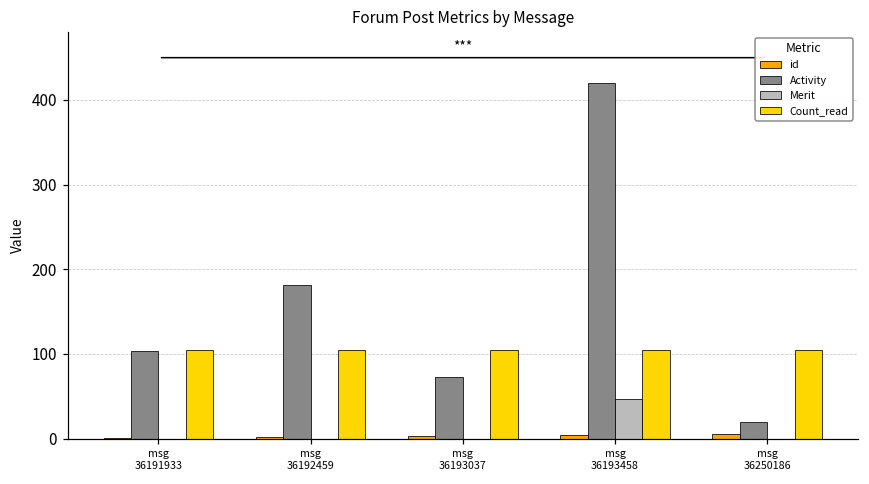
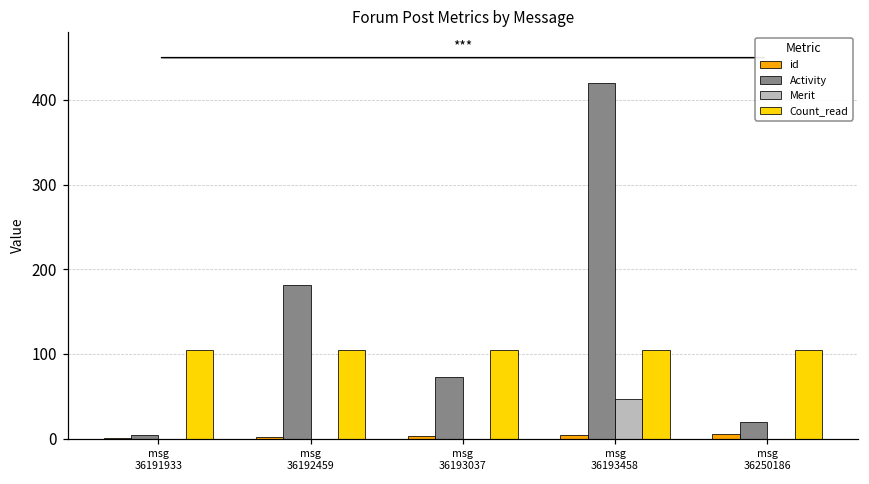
Activity, msg 36191933: 100 -> 0
